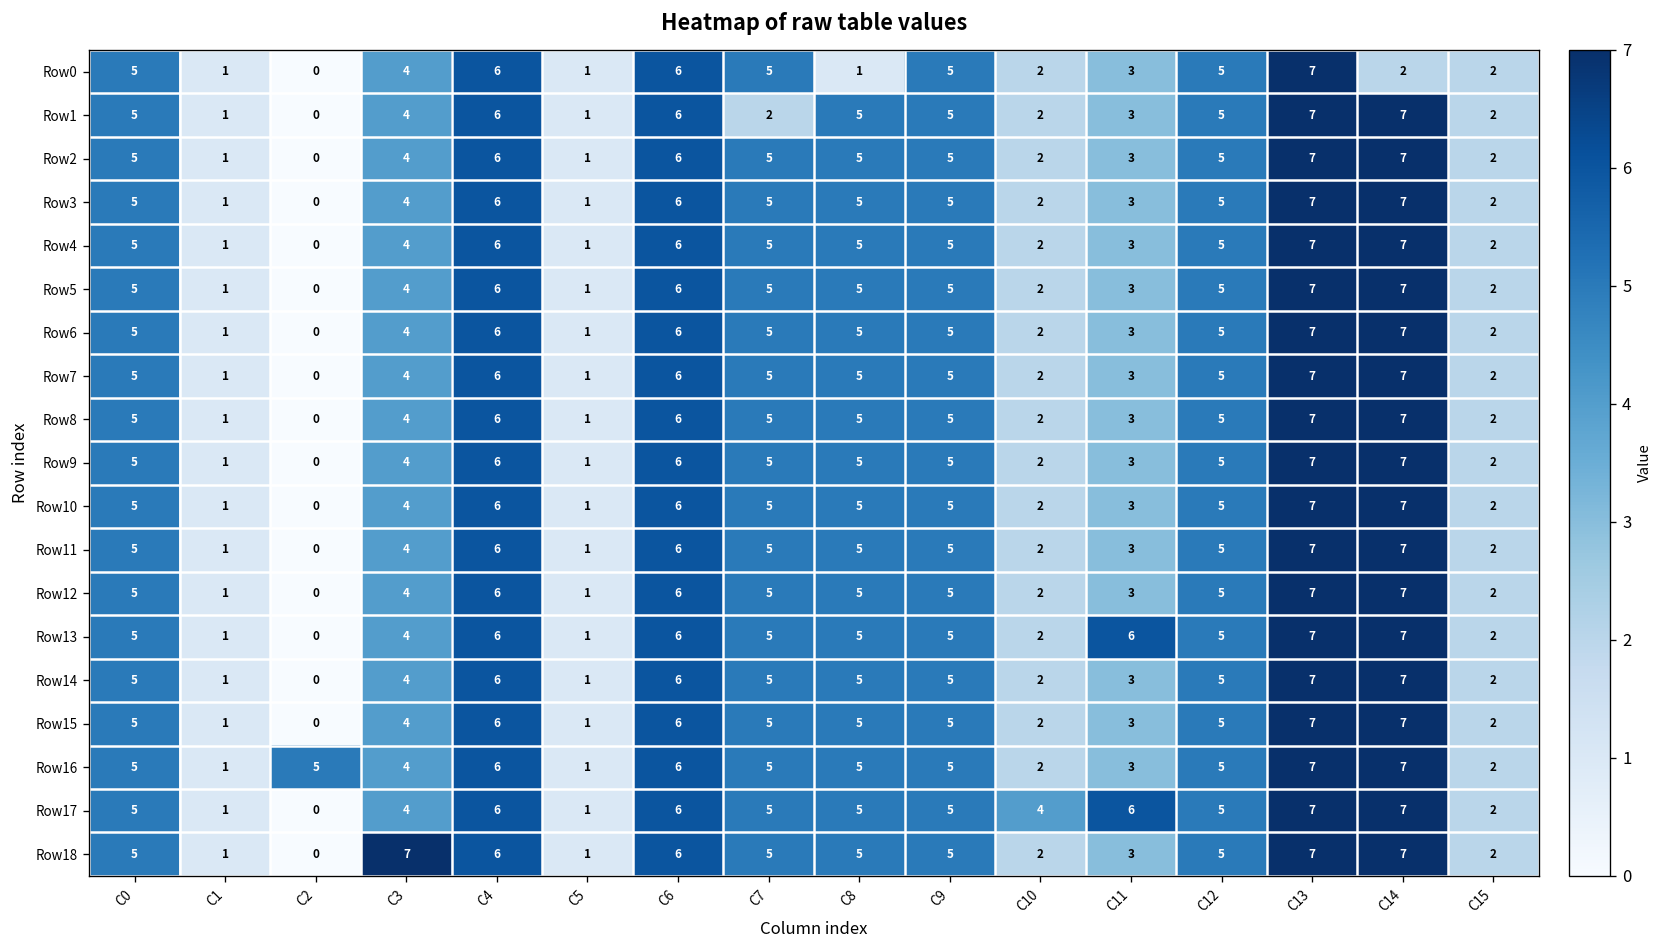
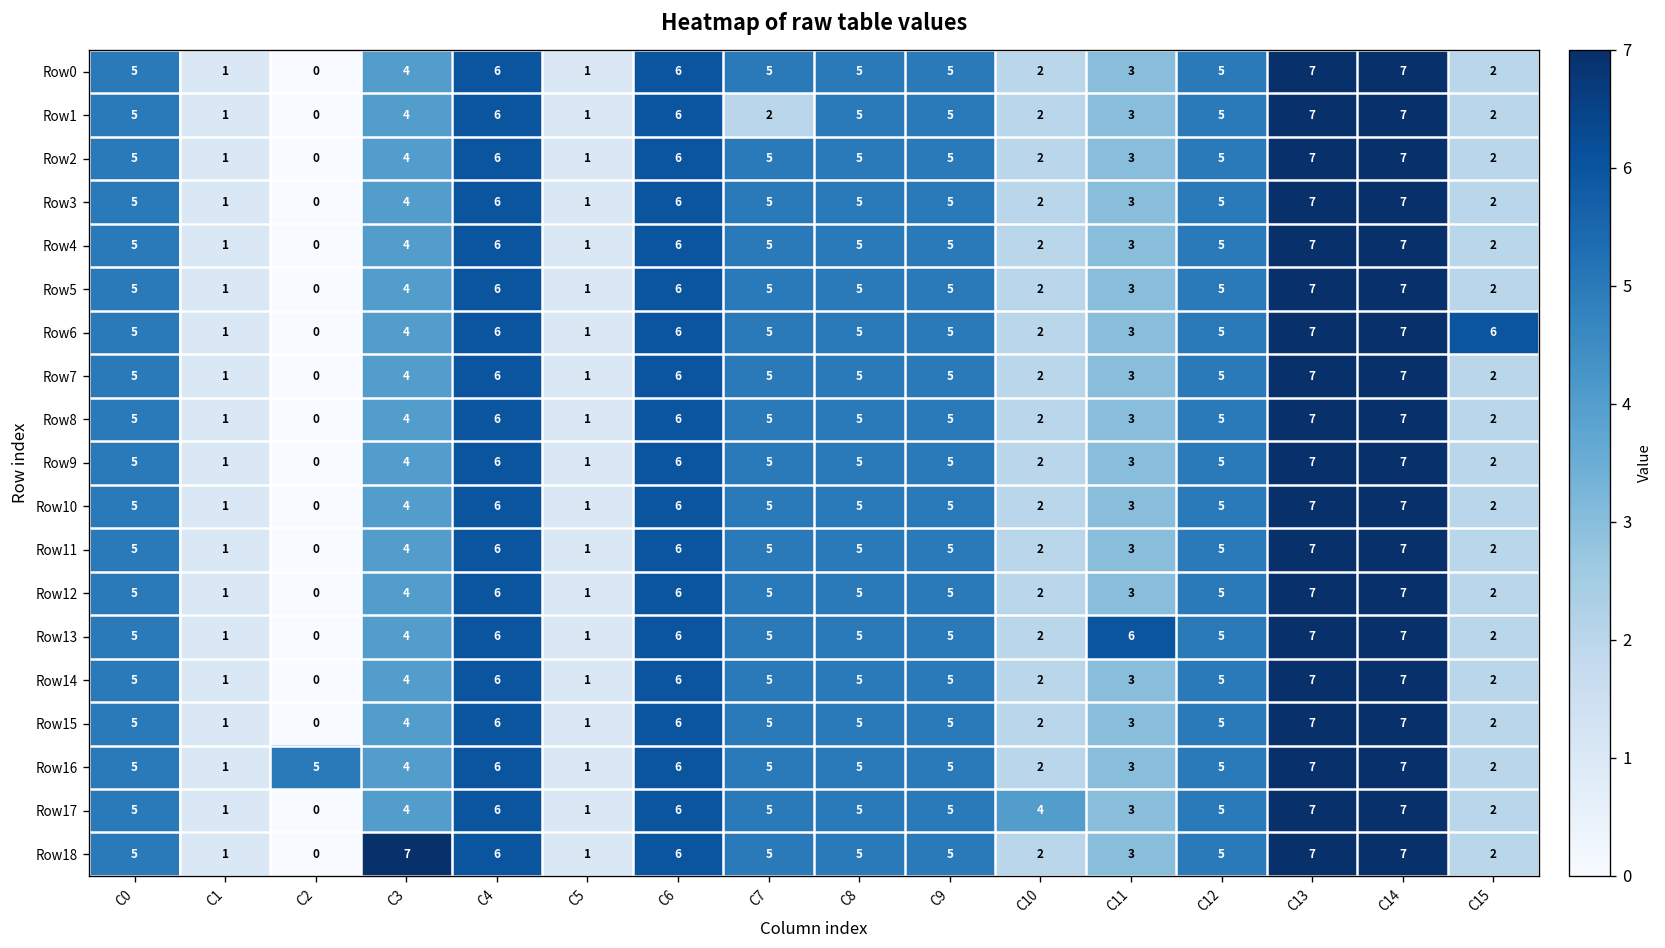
Row0, C8: 1 -> 5
Row0, C14: 2 -> 7
Row6, C15: 2 -> 6
Row17, C11: 6 -> 3
